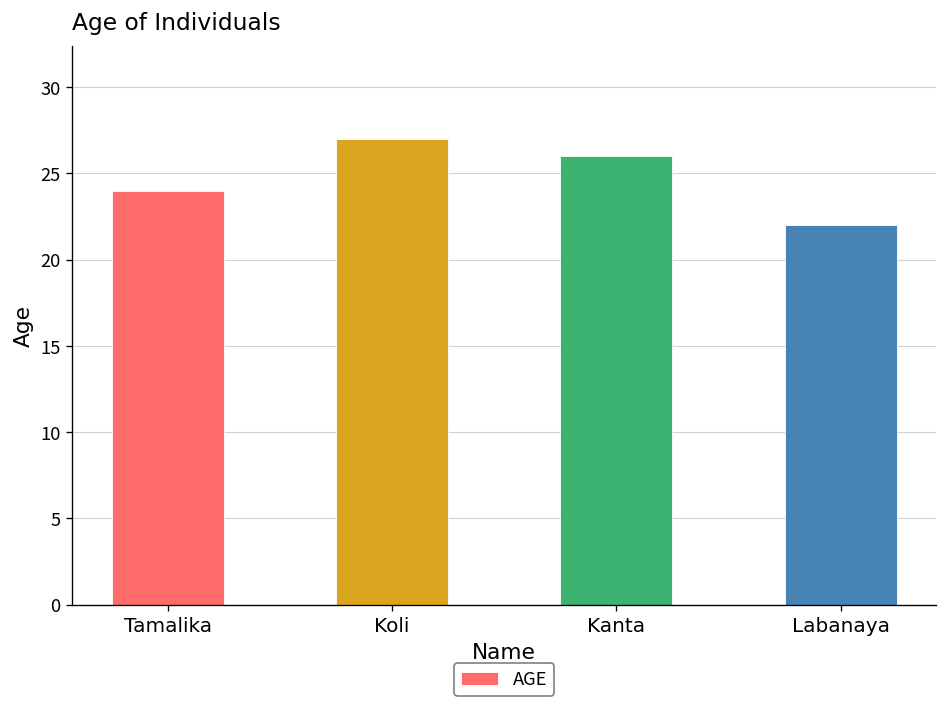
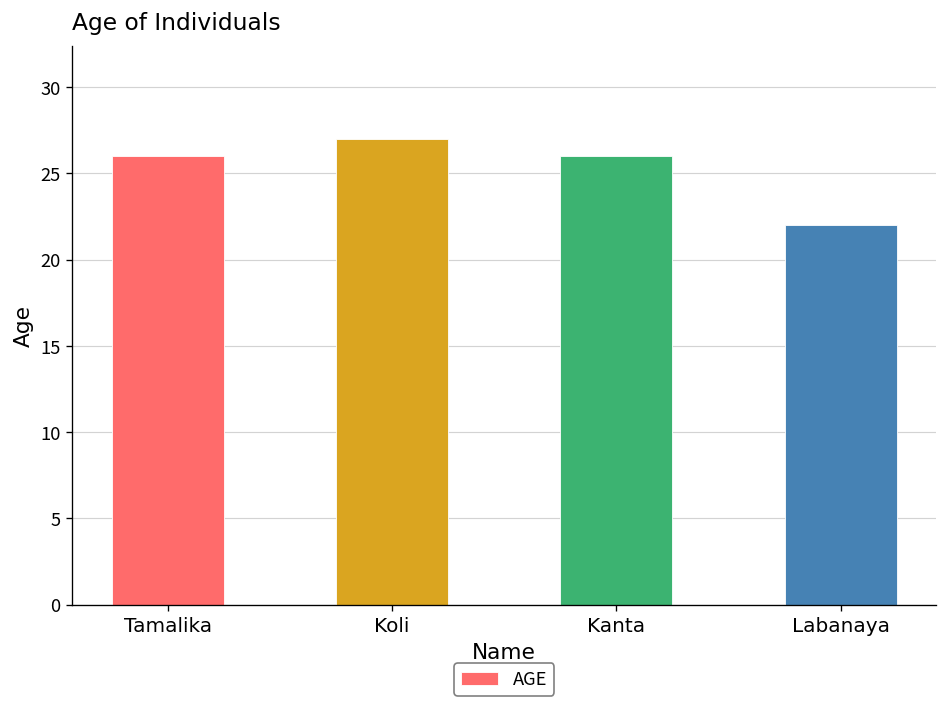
Tamalika: 24 -> 26
